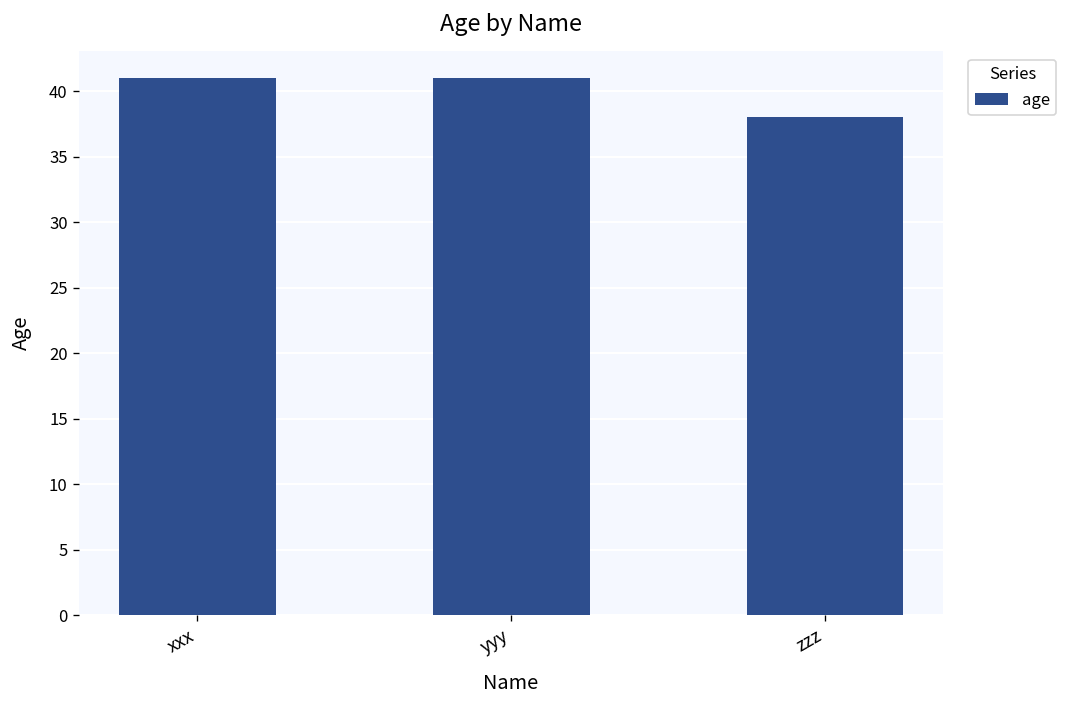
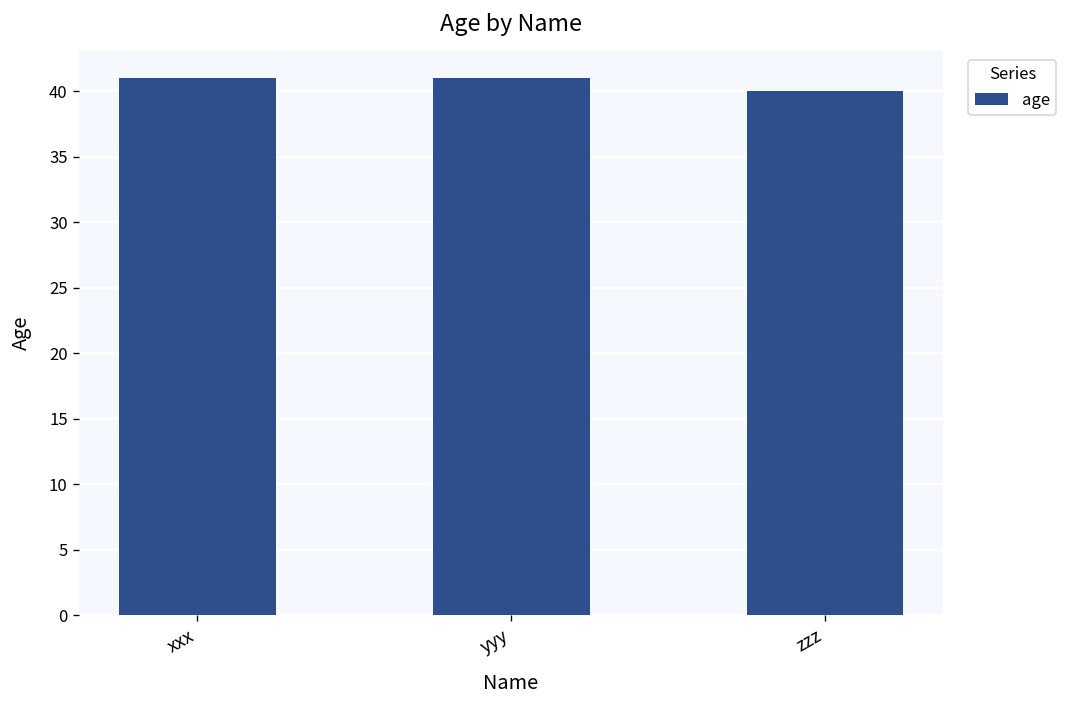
zzz: 38 -> 40
